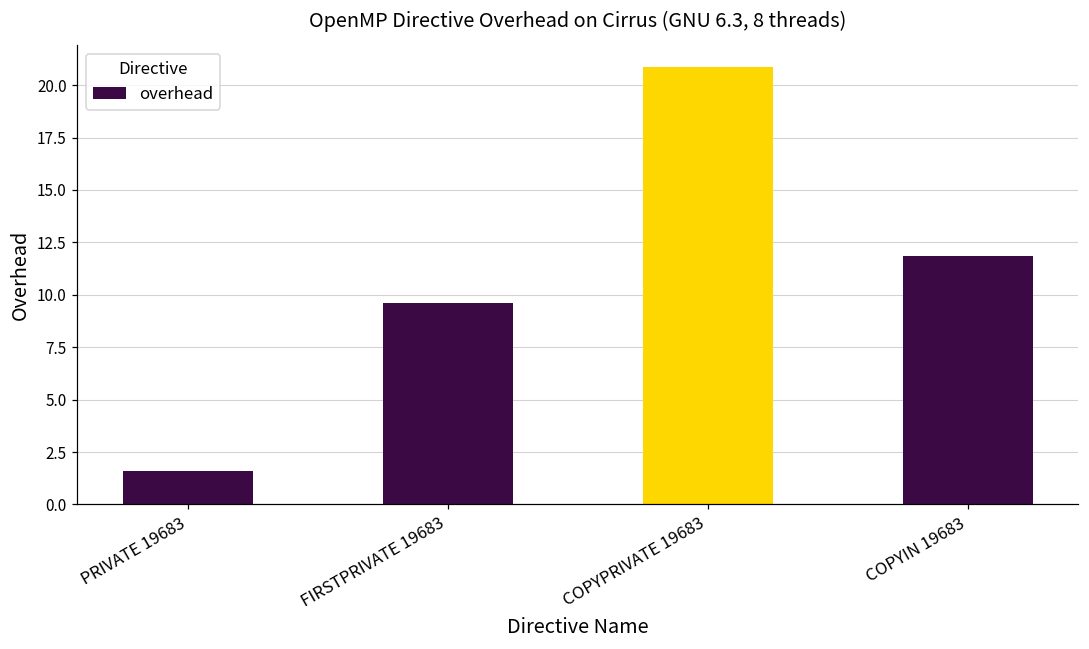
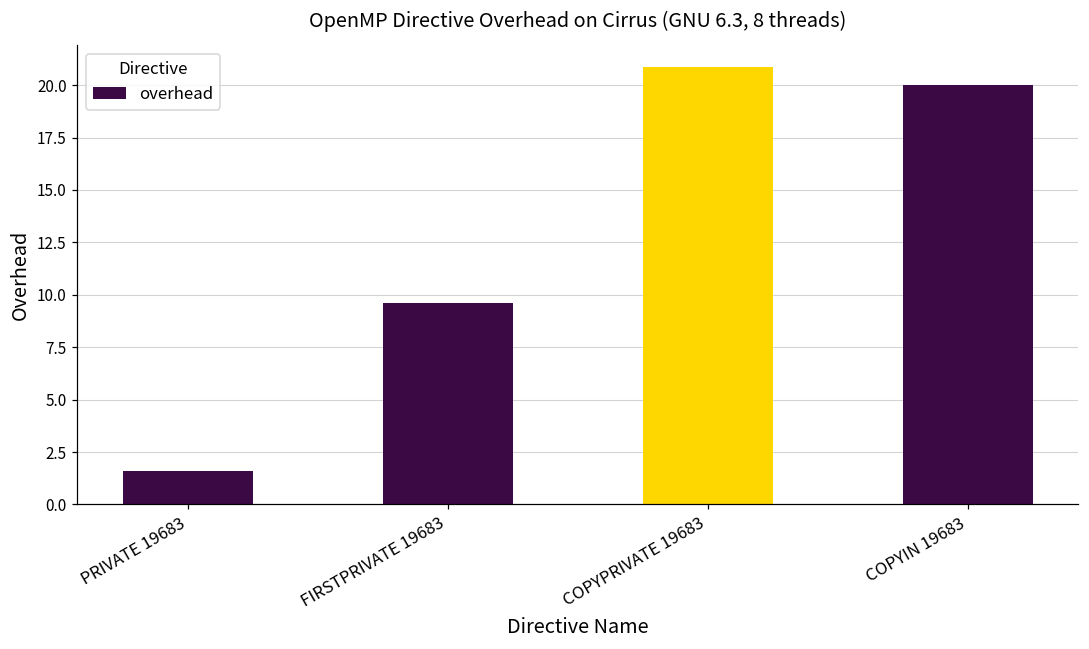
COPYIN 19683: 11.9 -> 20.0
